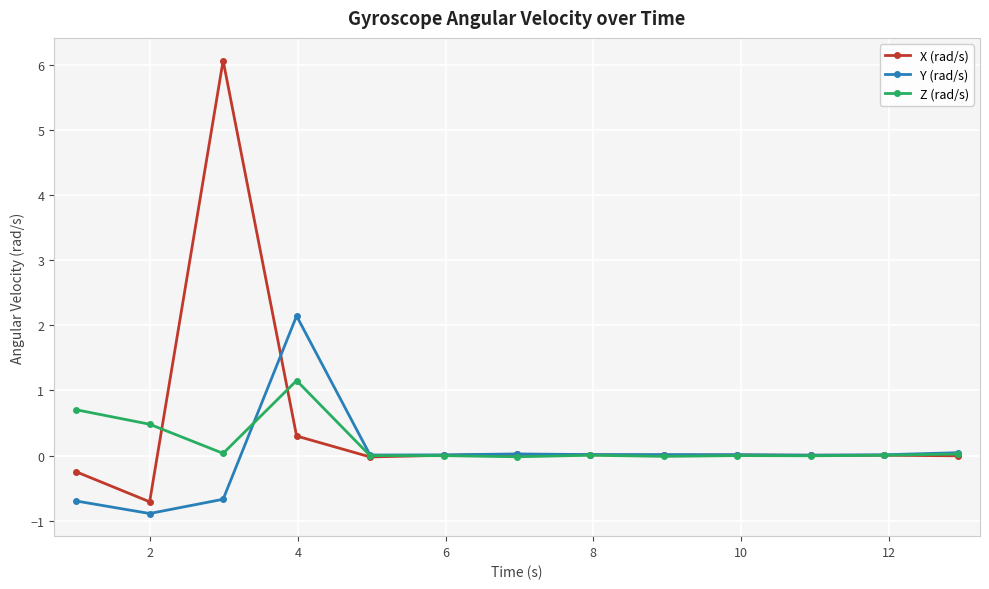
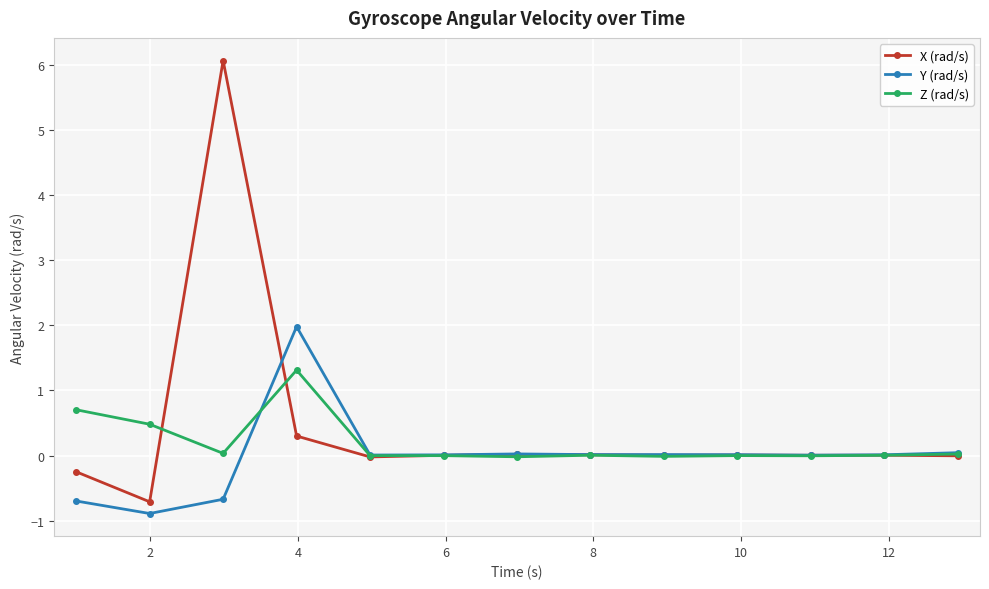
Y (rad/s), 4: 2.1 -> 2.0
Z (rad/s), 4: 1.2 -> 1.3
